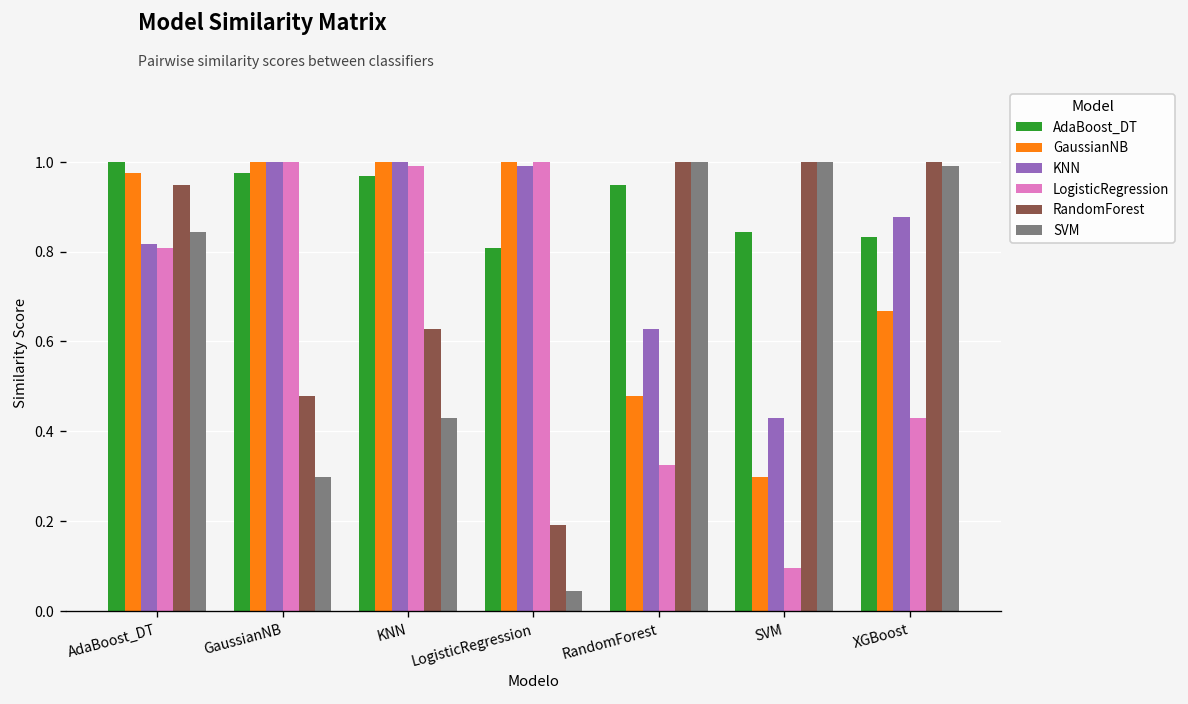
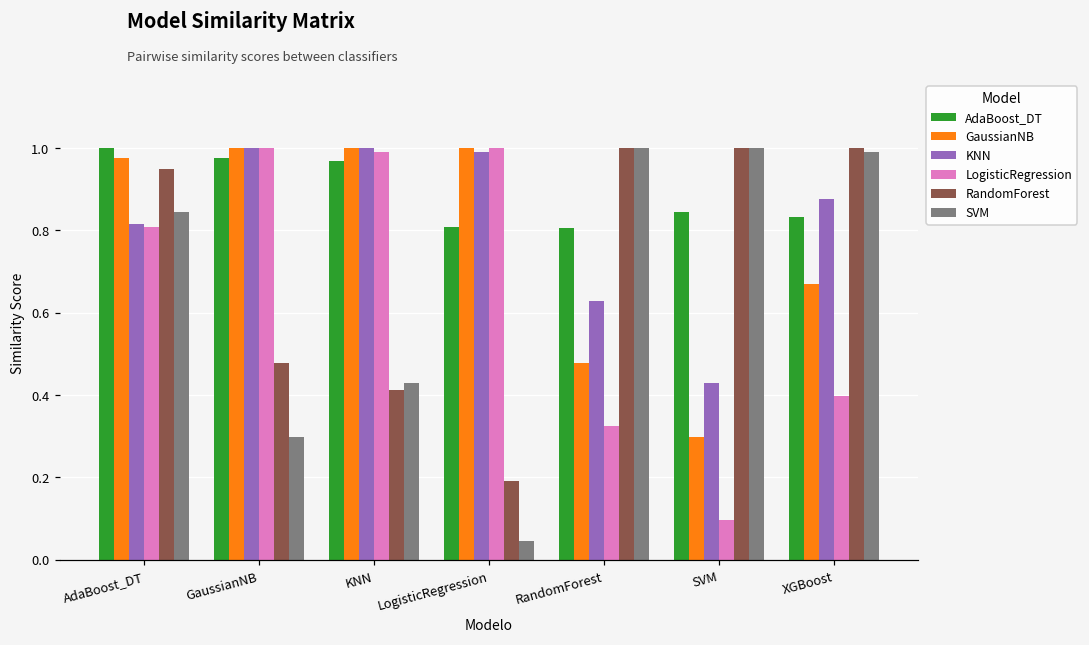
RandomForest, KNN: 0.63 -> 0.41
AdaBoost_DT, RandomForest: 0.95 -> 0.81
LogisticRegression, XGBoost: 0.43 -> 0.40
